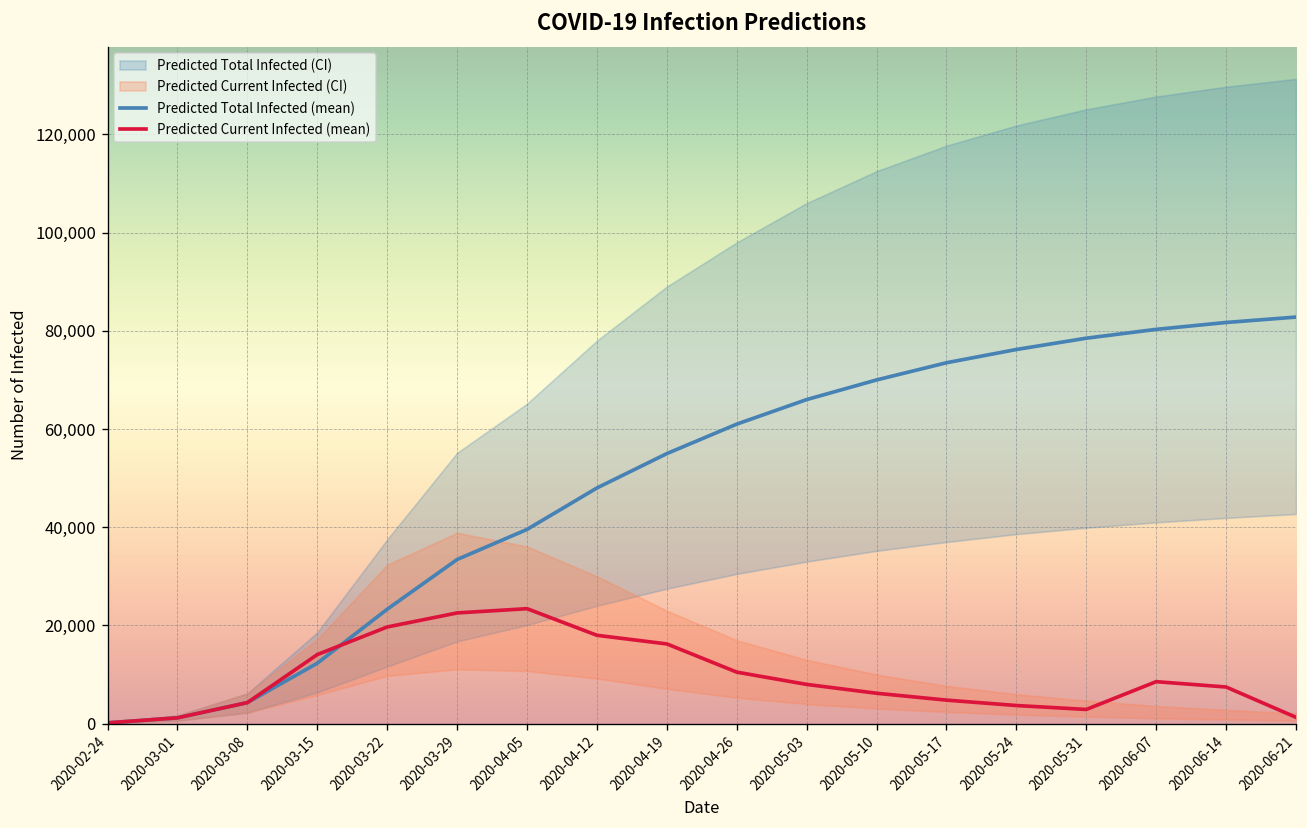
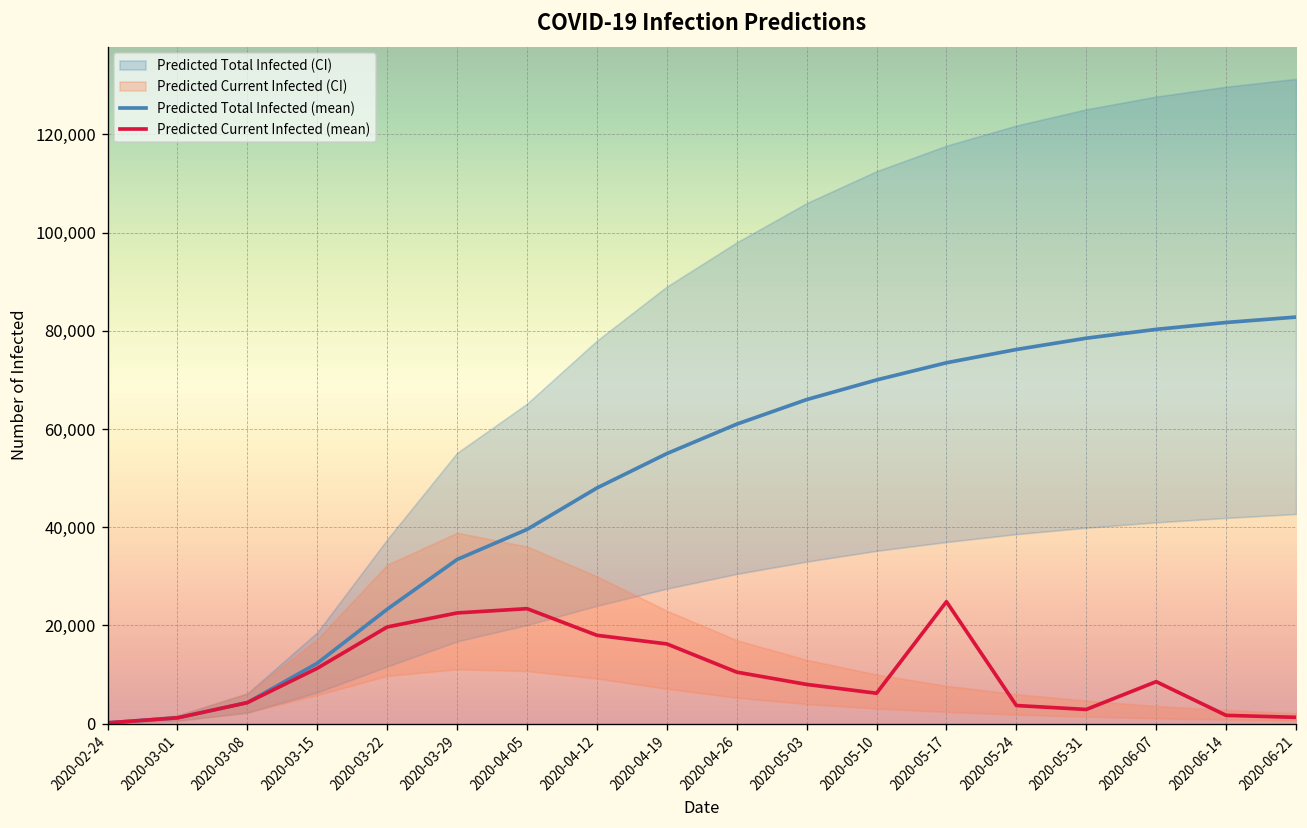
Predicted Current Infected (mean), 2020-03-15: 14,000 -> 11,000
Predicted Current Infected (mean), 2020-05-17: 5,000 -> 25,000
Predicted Current Infected (mean), 2020-06-14: 7,000 -> 2,000
